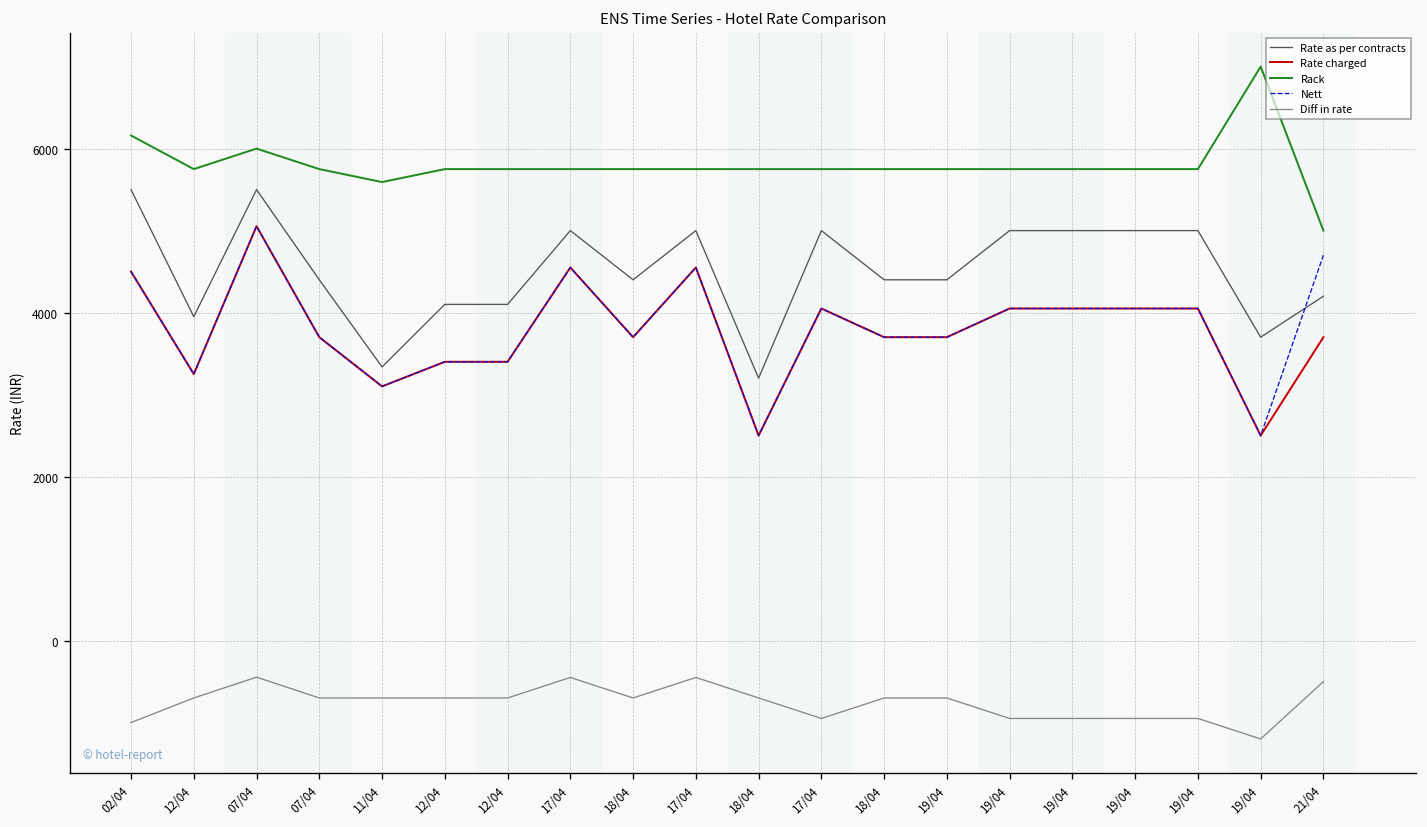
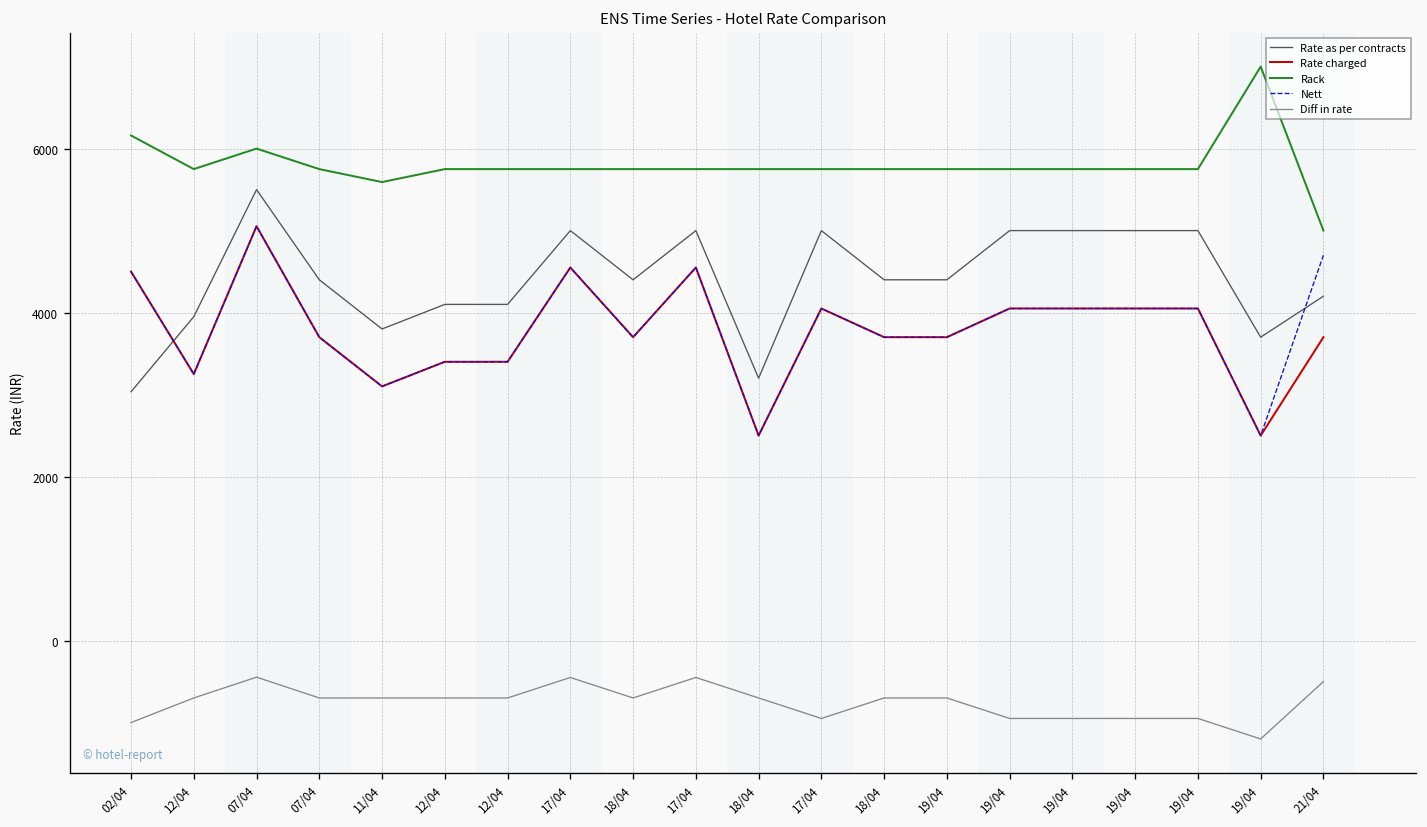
Rate as per contracts, 02/04: 5500 -> 3000
Rate as per contracts, 11/04: 3300 -> 3800
